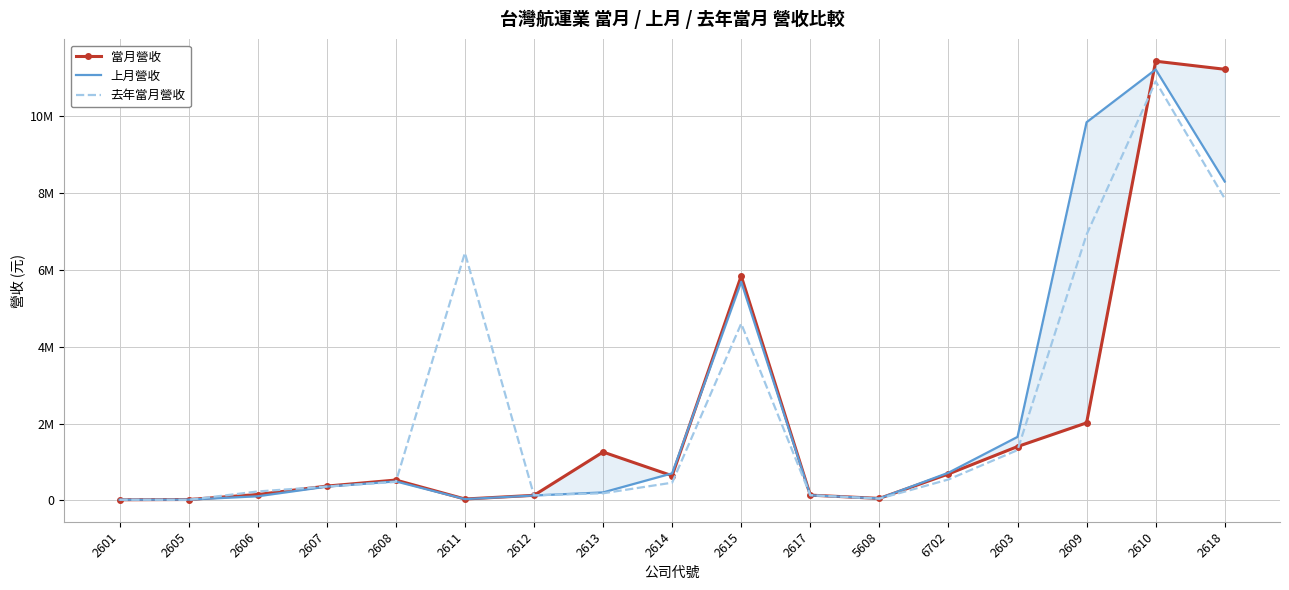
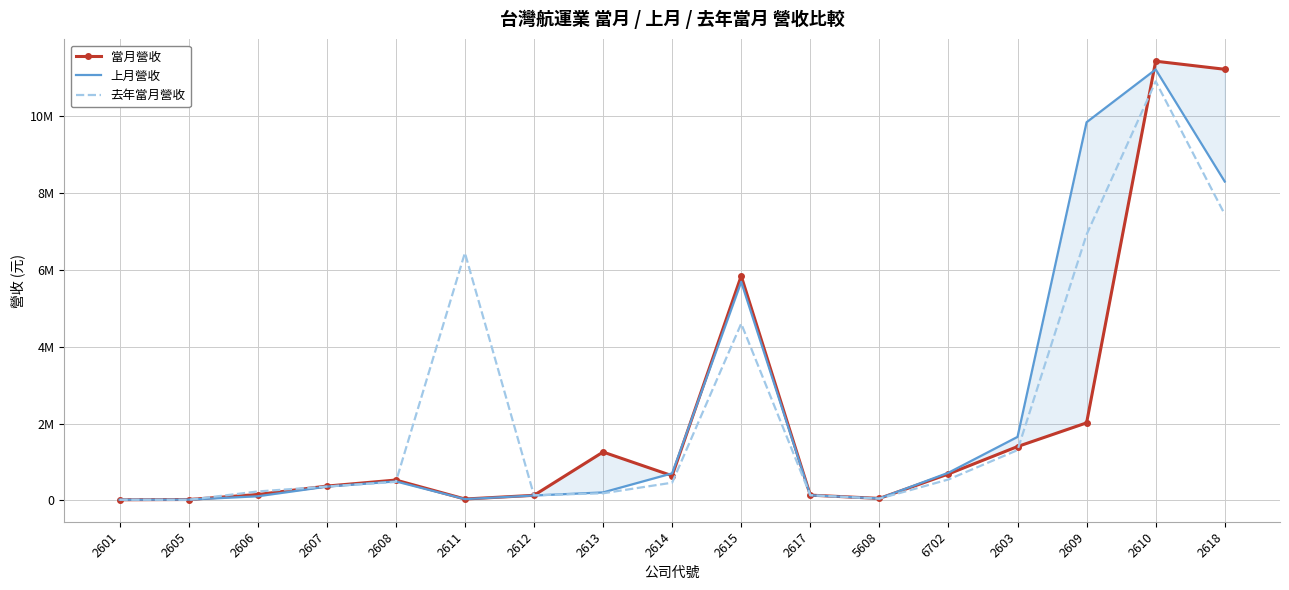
去年當月營收, 2618: 7800000 -> 7400000
